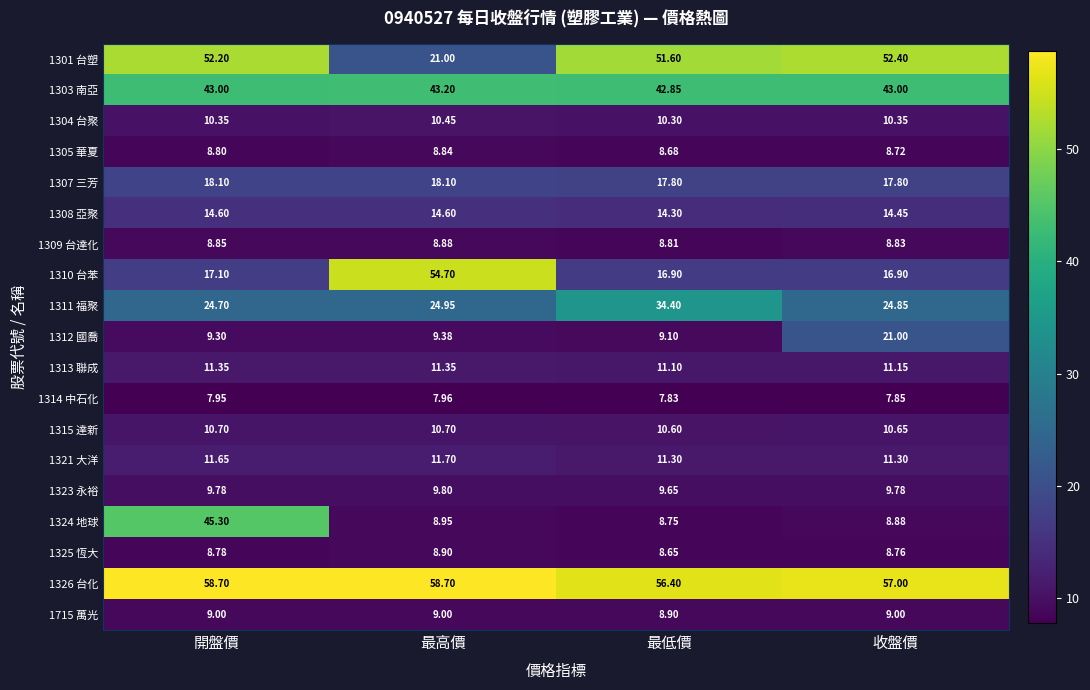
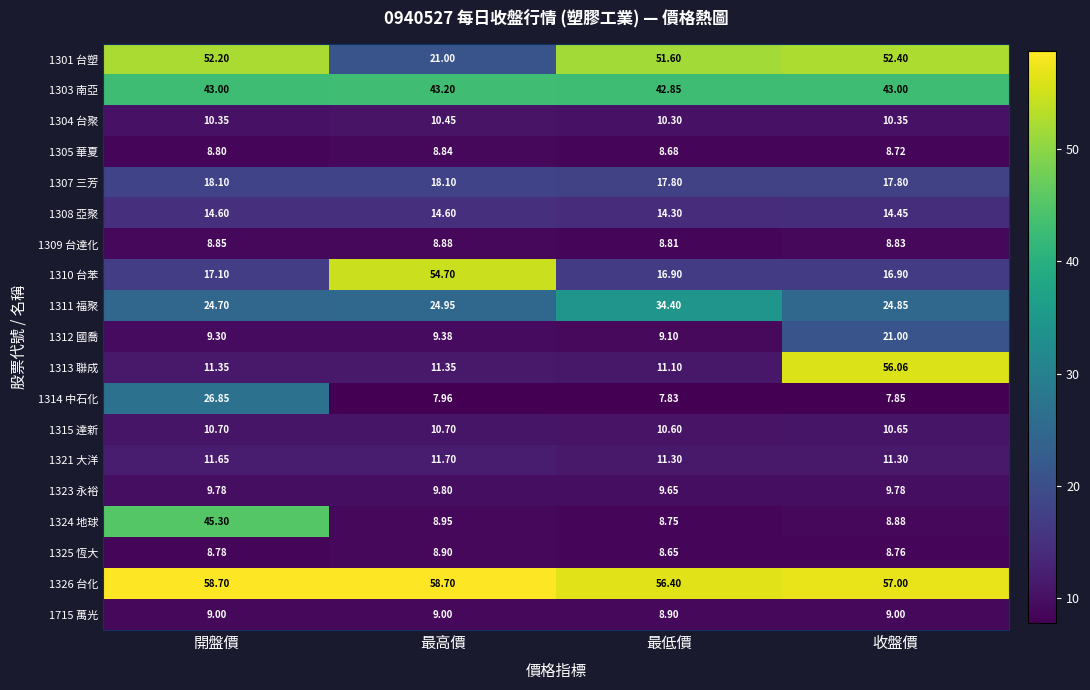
1313 聯成, 收盤價: 11.15 -> 56.06
1314 中石化, 開盤價: 7.95 -> 26.85
